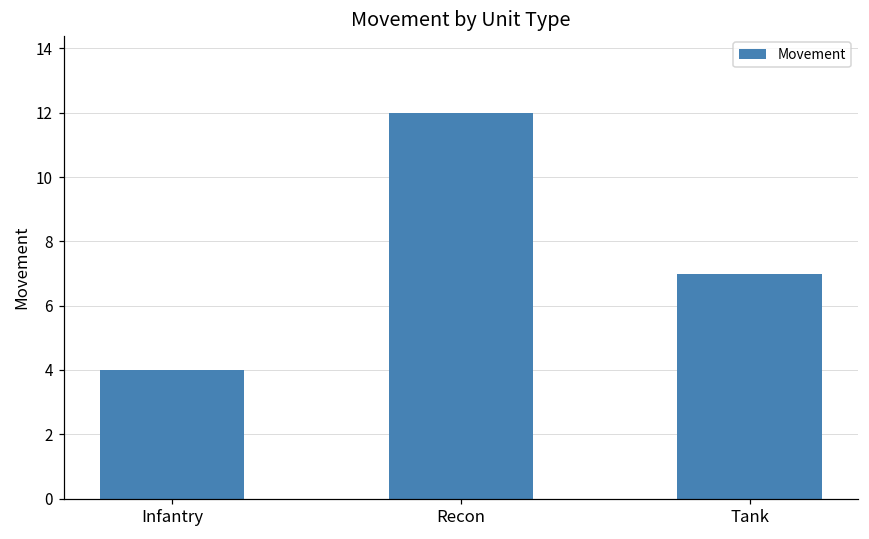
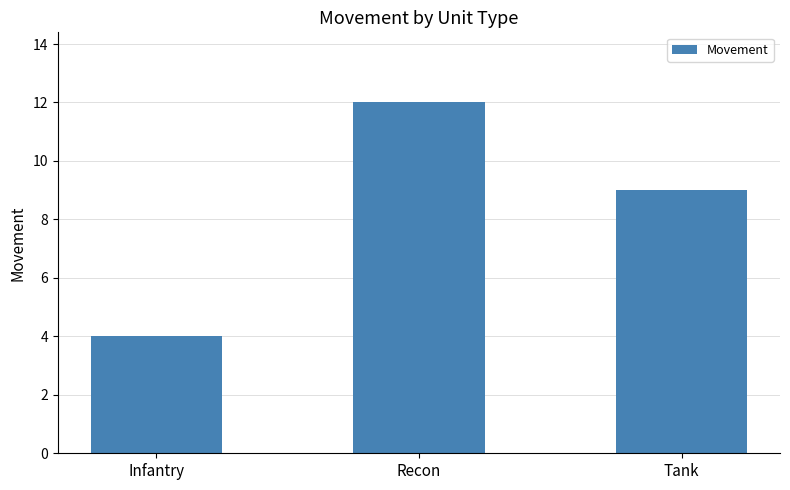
Tank: 7 -> 9
